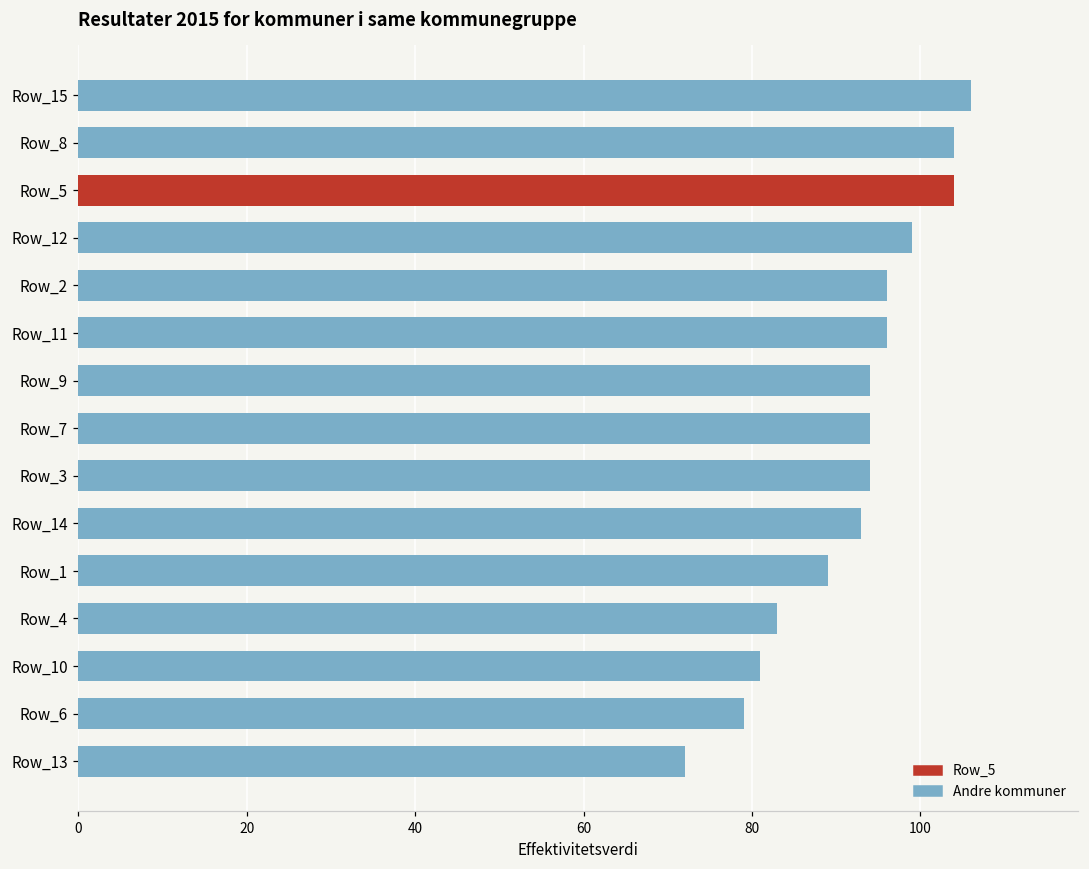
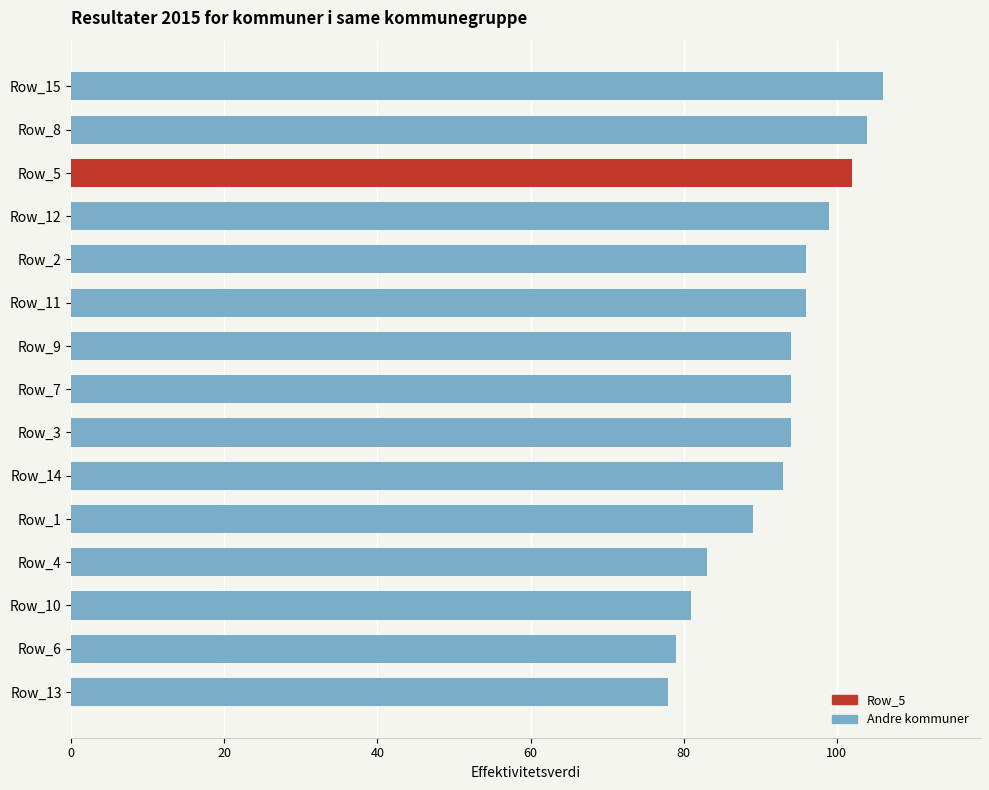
Row_5: 104 -> 102
Row_13: 72 -> 78
